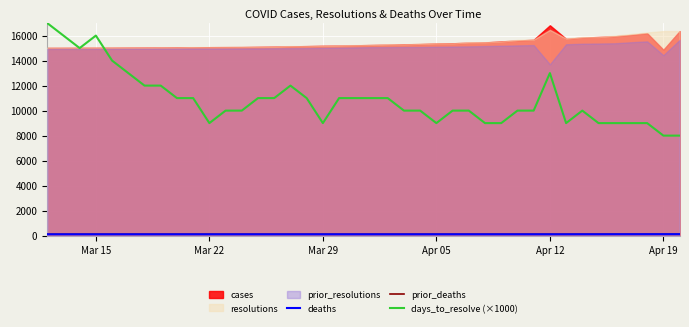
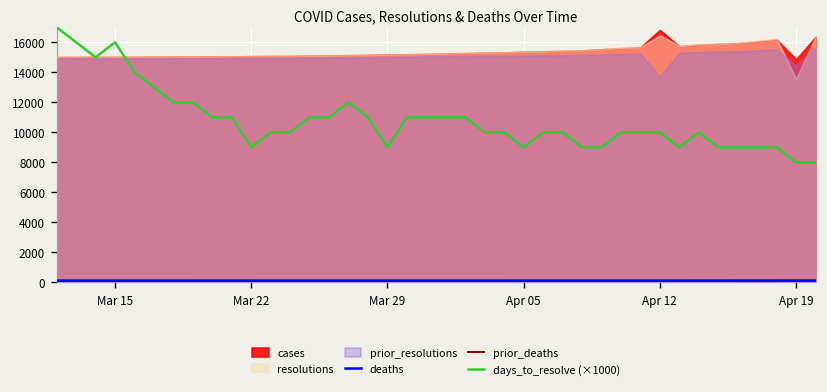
days_to_resolve (×1000), Apr 12: 13000 -> 10000
resolutions, Apr 19: 16400 -> 13600
